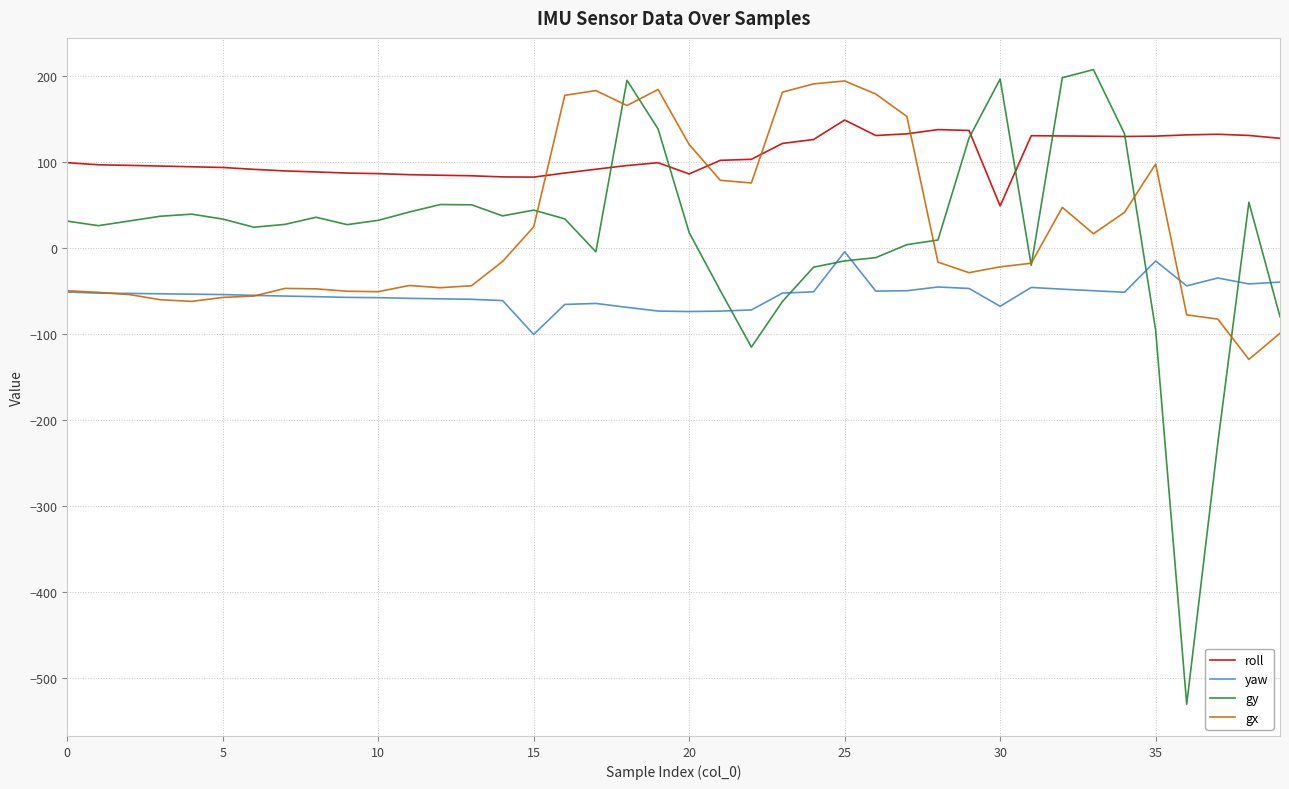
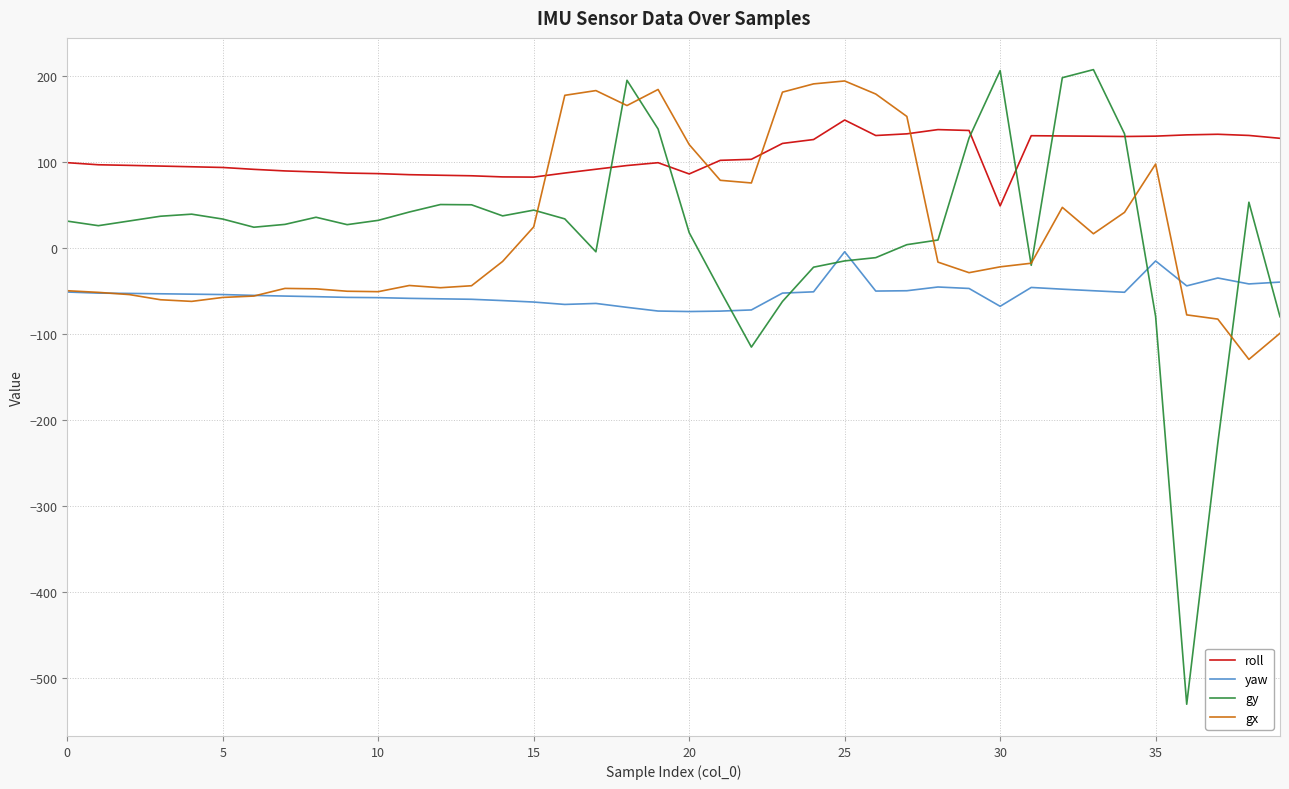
yaw, 15: -100 -> -60
gy, 30: 200 -> 210
gy, 35: -100 -> -80
